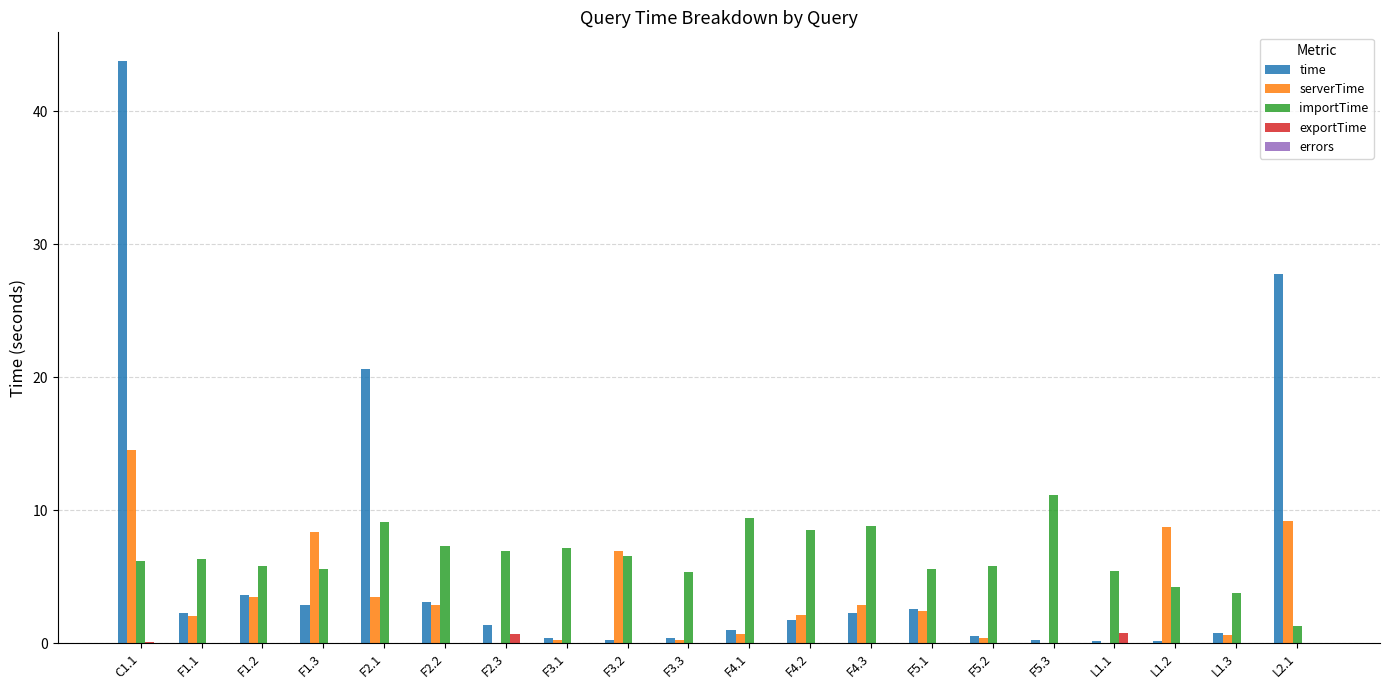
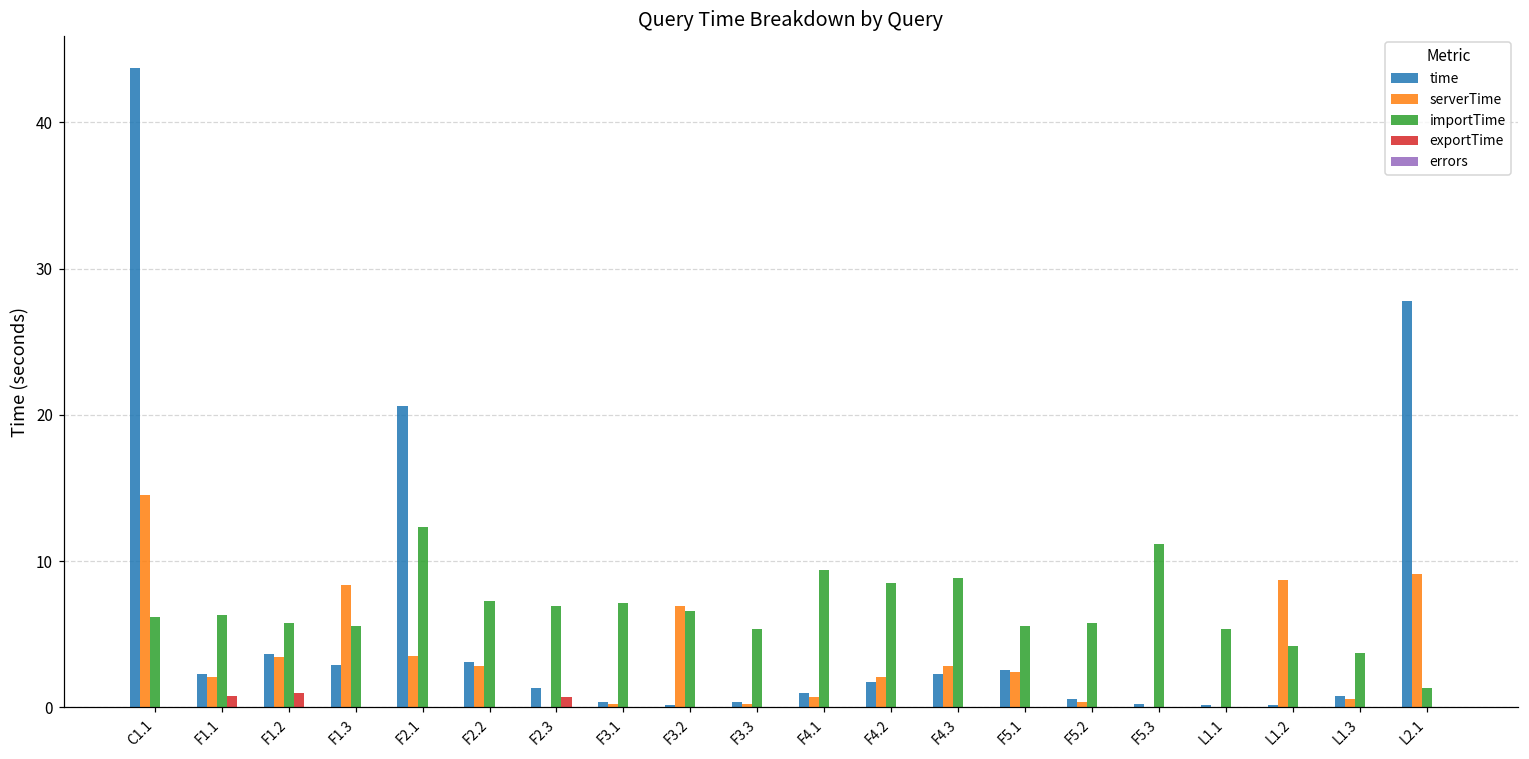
exportTime, F1.1: 0.0 -> 0.8
exportTime, F1.2: 0.0 -> 1.0
importTime, F2.1: 9.1 -> 12.3
exportTime, L1.1: 0.7 -> 0.0
